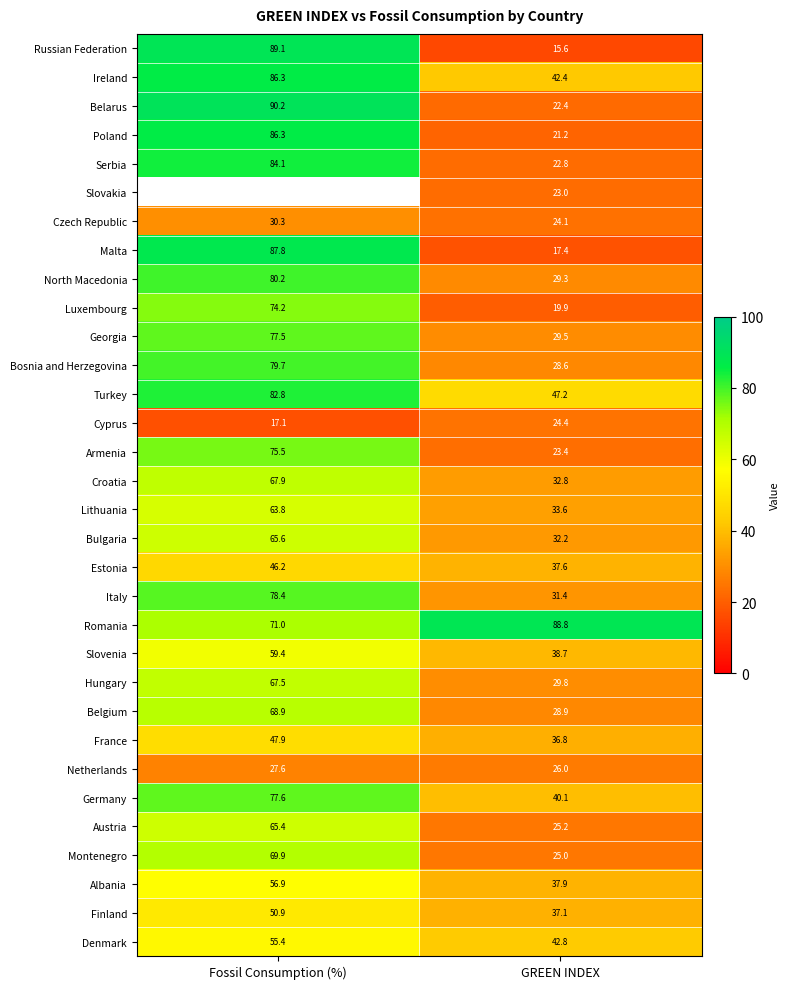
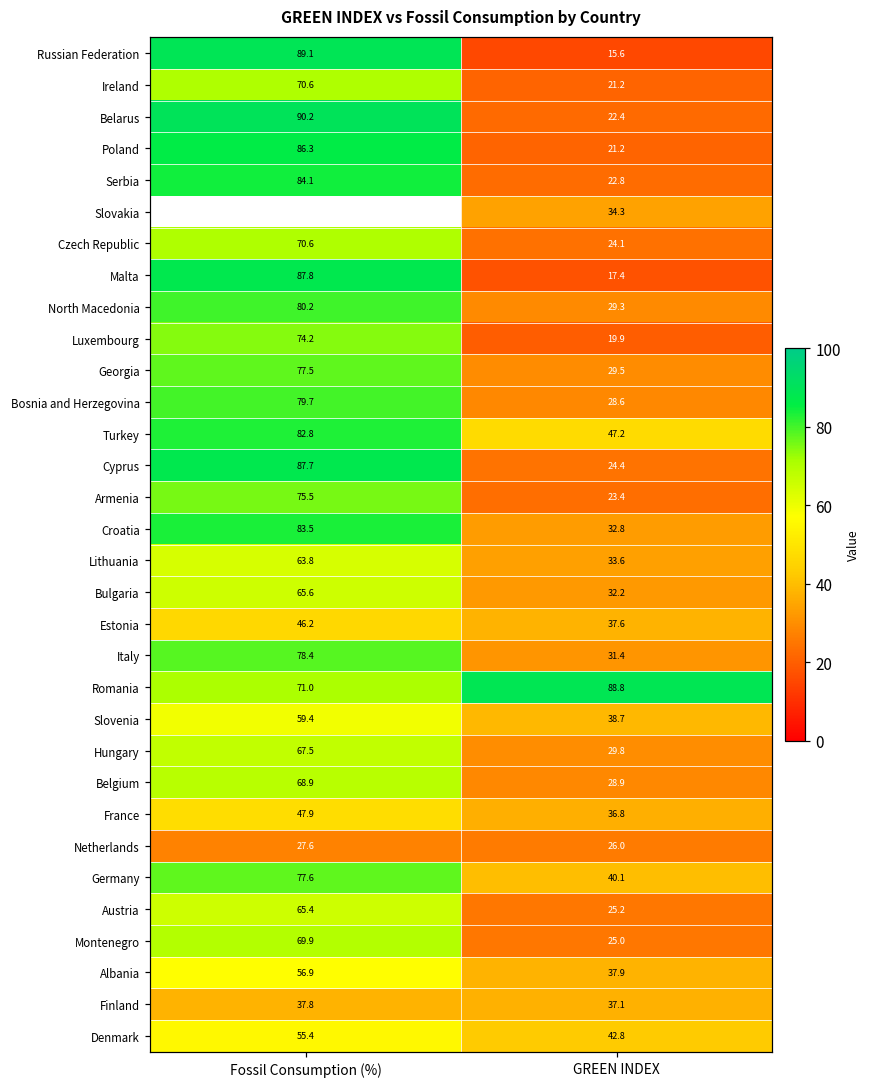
Ireland, Fossil Consumption (%): 86.3 -> 70.6
Ireland, GREEN INDEX: 42.4 -> 21.2
Slovakia, GREEN INDEX: 23.0 -> 34.3
Czech Republic, Fossil Consumption (%): 30.3 -> 70.6
Cyprus, Fossil Consumption (%): 17.1 -> 87.7
Croatia, Fossil Consumption (%): 67.9 -> 83.5
Finland, Fossil Consumption (%): 50.9 -> 37.8
